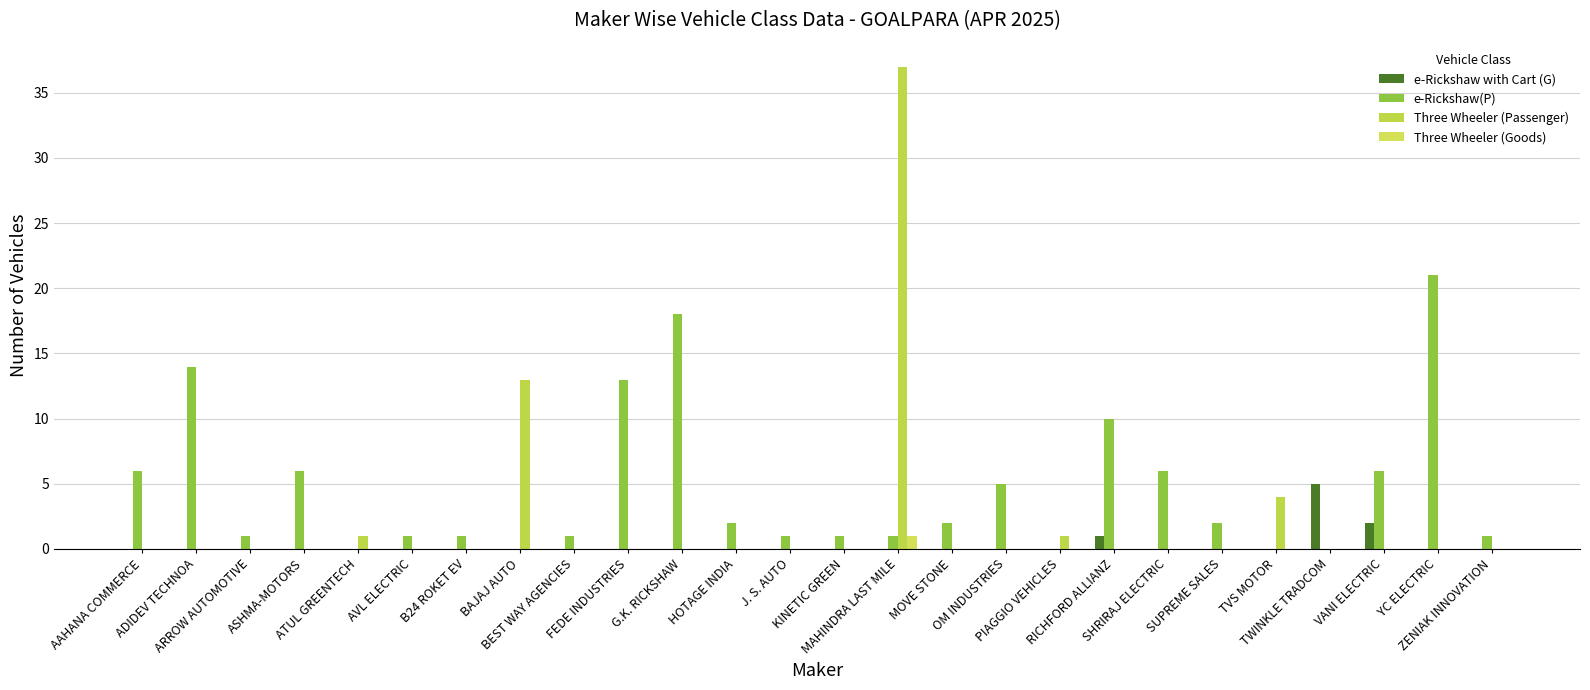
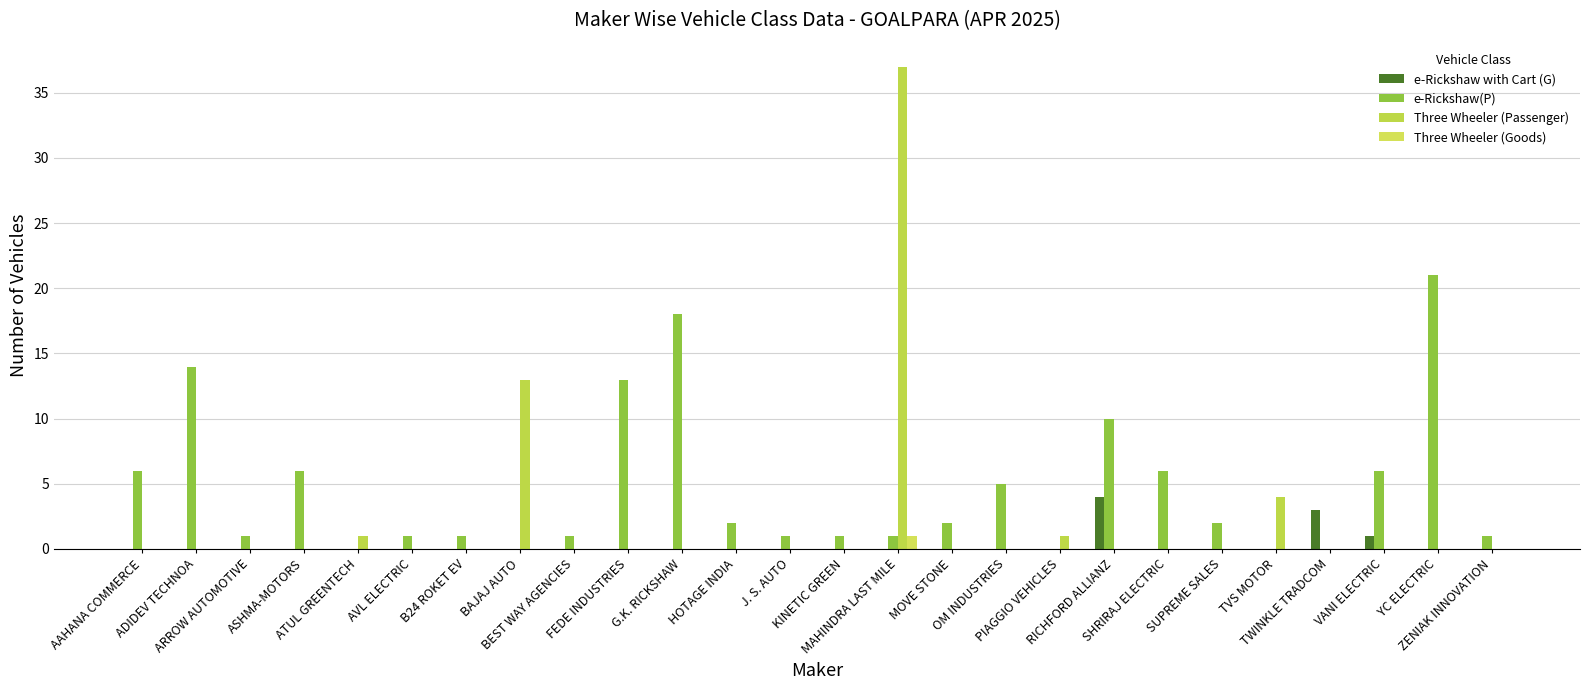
e-Rickshaw with Cart (G), RICHFORD ALLIANZ: 1 -> 4
e-Rickshaw with Cart (G), TWINKLE TRADCOM: 5 -> 3
e-Rickshaw with Cart (G), VANI ELECTRIC: 2 -> 1
